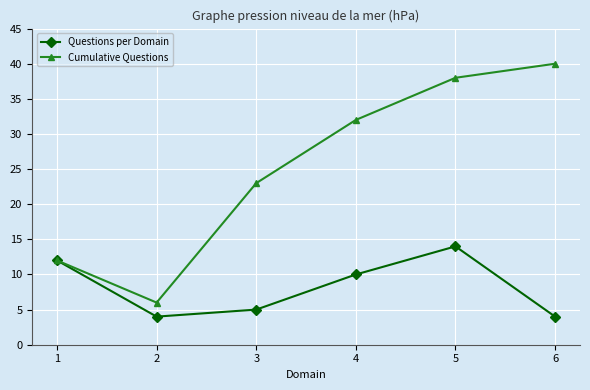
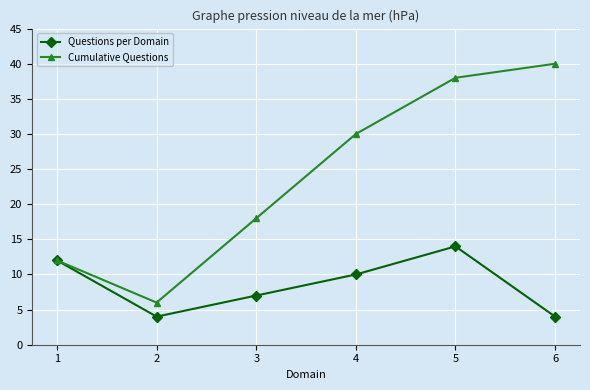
Questions per Domain, 3: 5 -> 7
Cumulative Questions, 3: 23 -> 18
Cumulative Questions, 4: 32 -> 30
